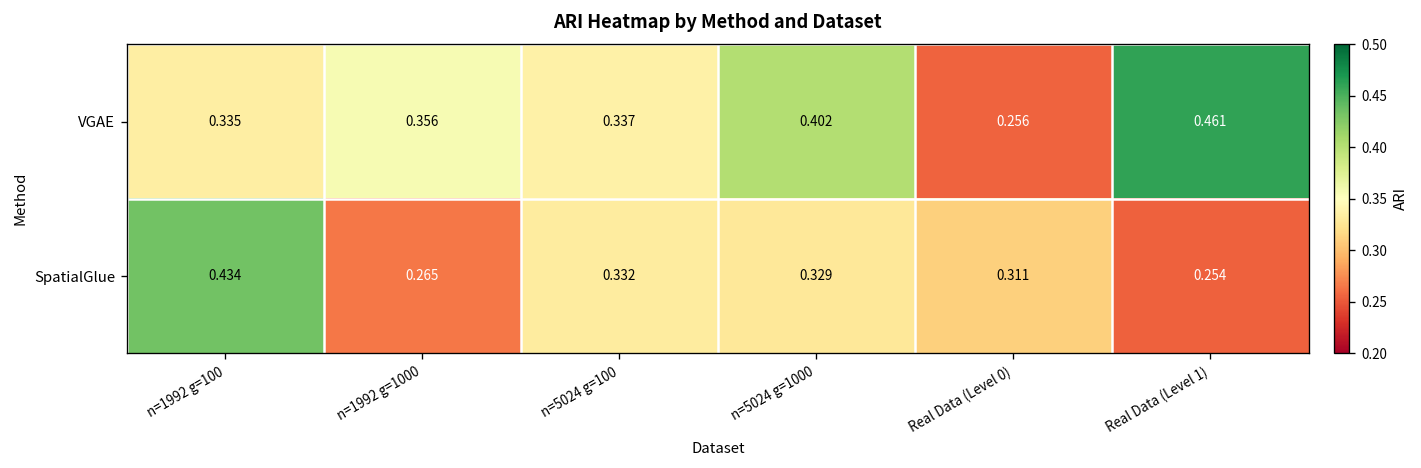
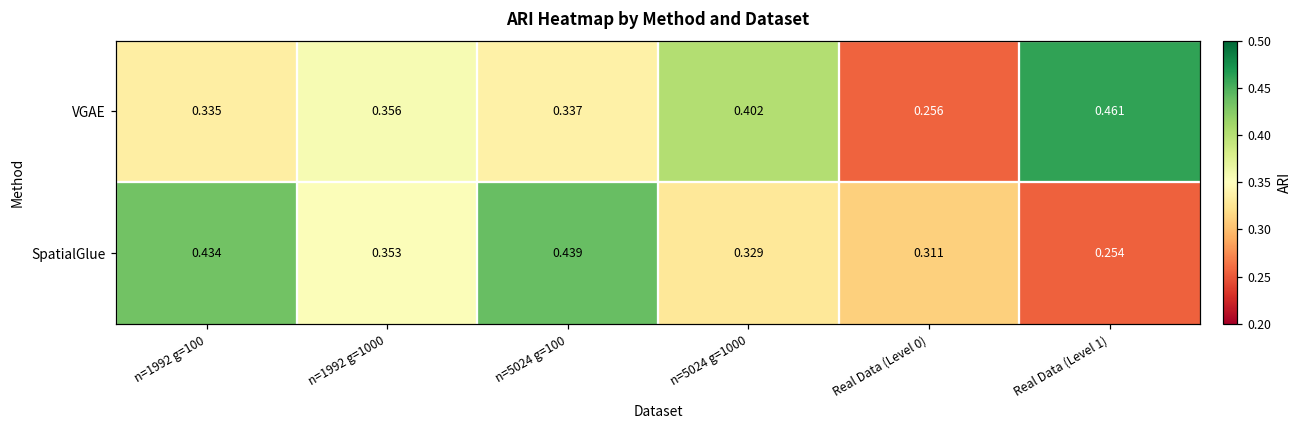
SpatialGlue, n=1992 g=1000: 0.265 -> 0.353
SpatialGlue, n=5024 g=100: 0.332 -> 0.439
